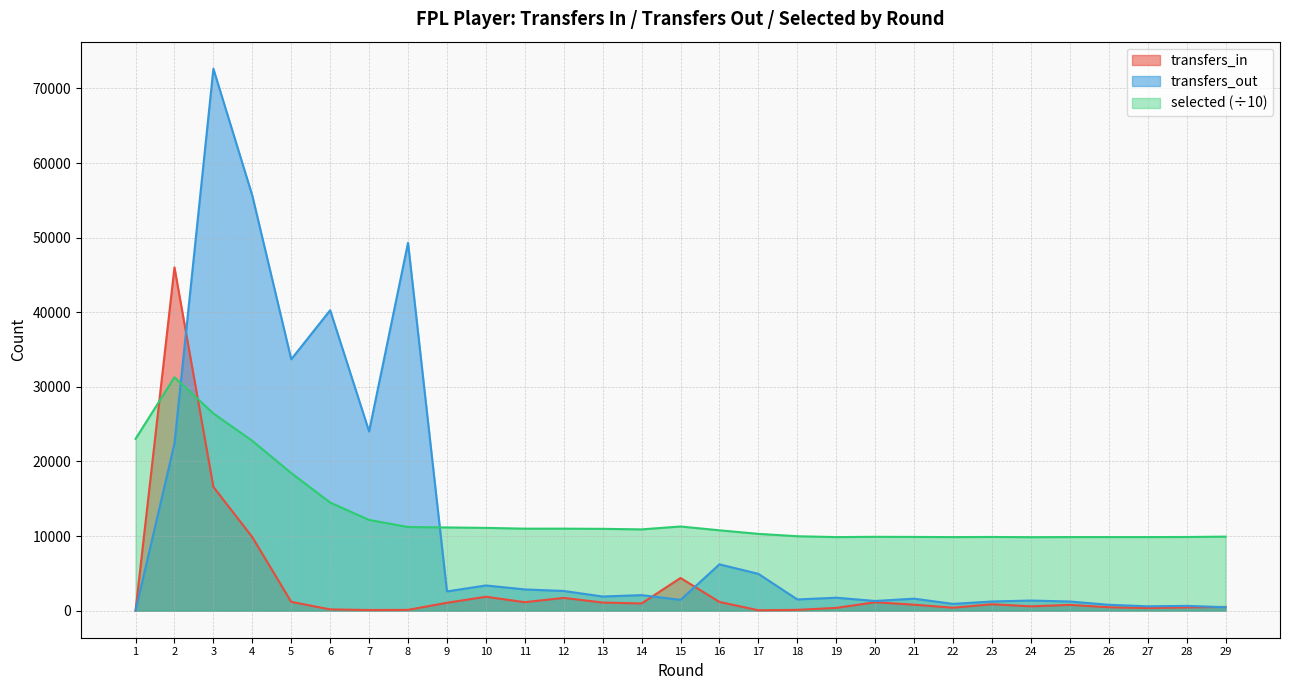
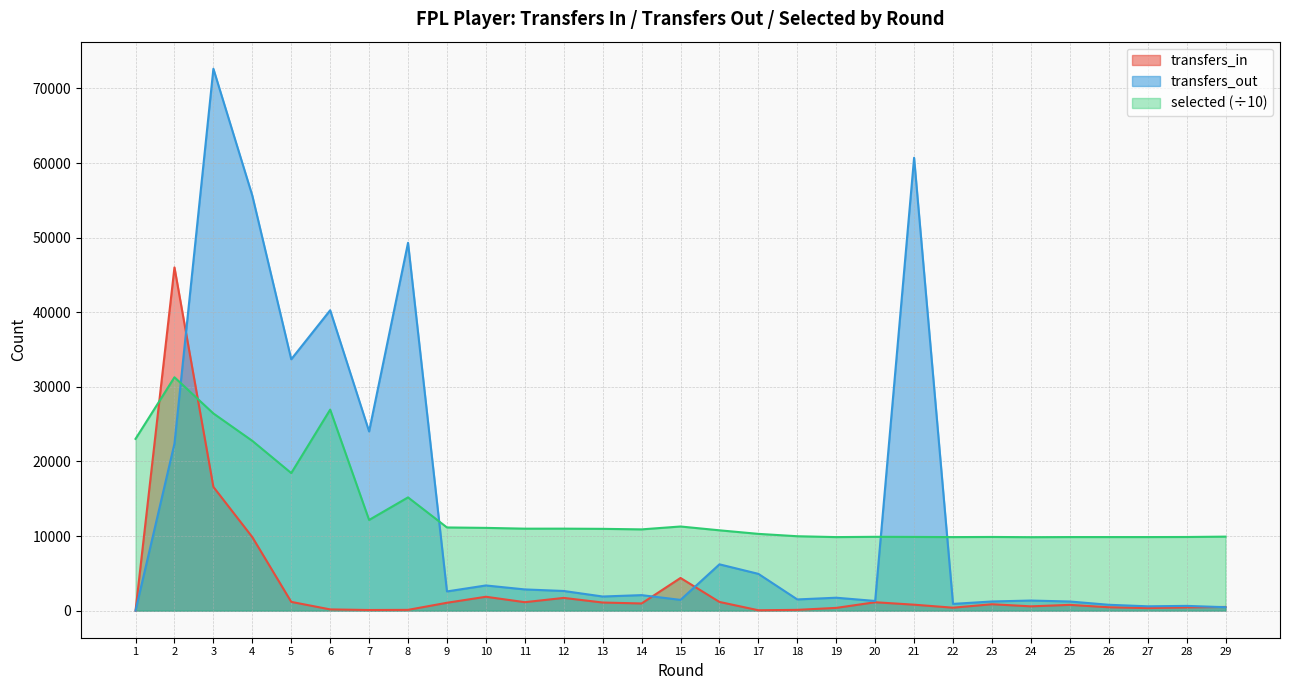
selected (÷10), 6: 14000 -> 27000
selected (÷10), 8: 11000 -> 15000
transfers_out, 21: 2000 -> 61000
